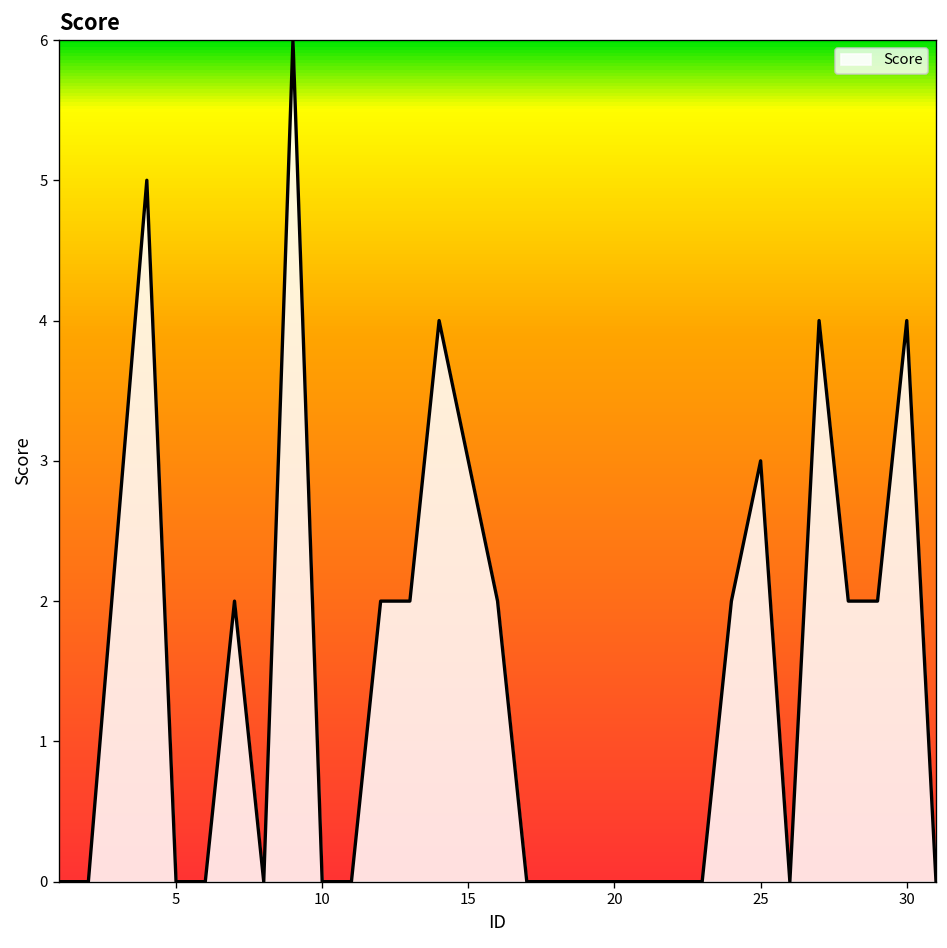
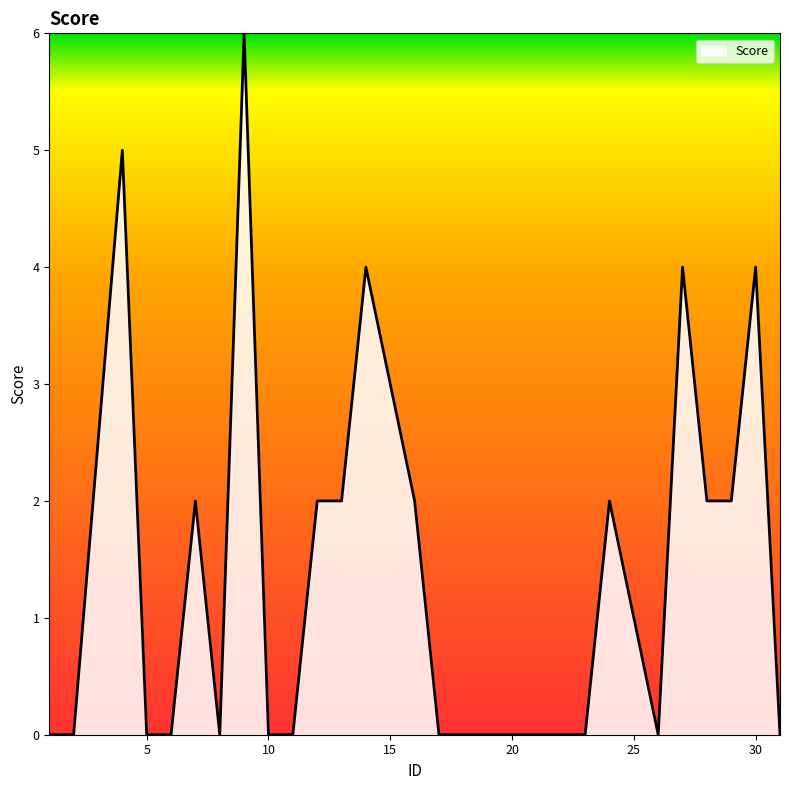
25: 3 -> 1
